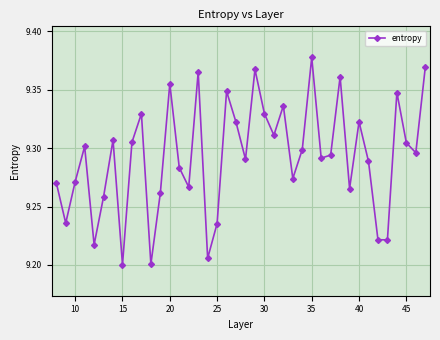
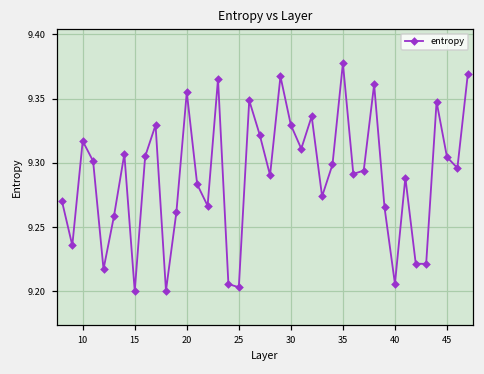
10: 9.271 -> 9.317
25: 9.236 -> 9.203
40: 9.323 -> 9.206
